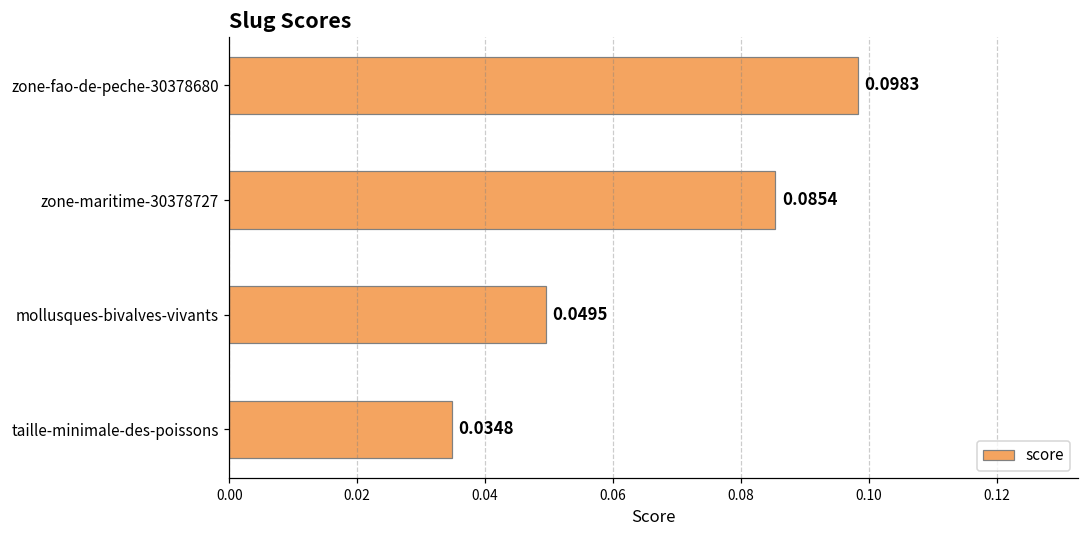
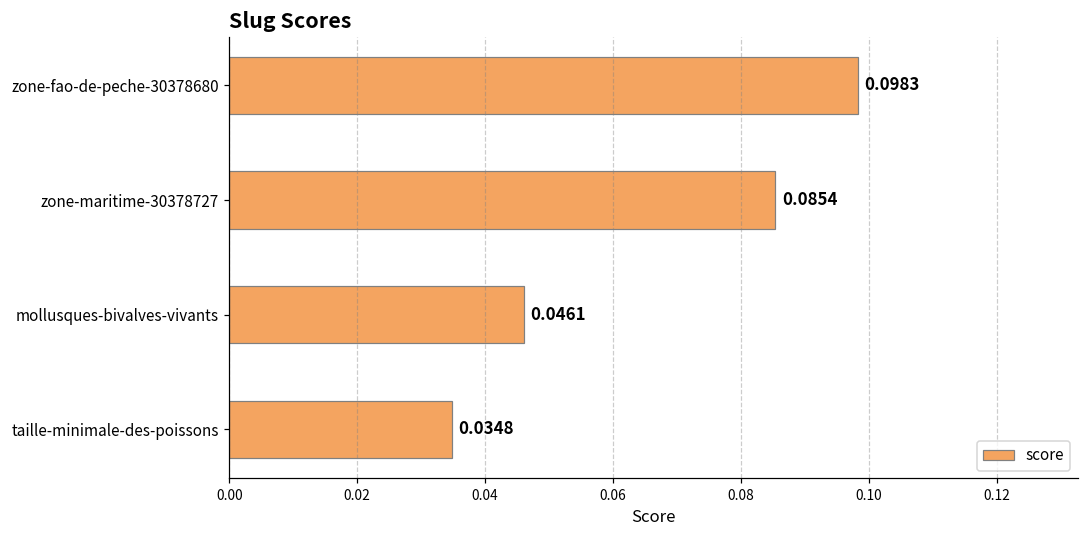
mollusques-bivalves-vivants: 0.0495 -> 0.0461
